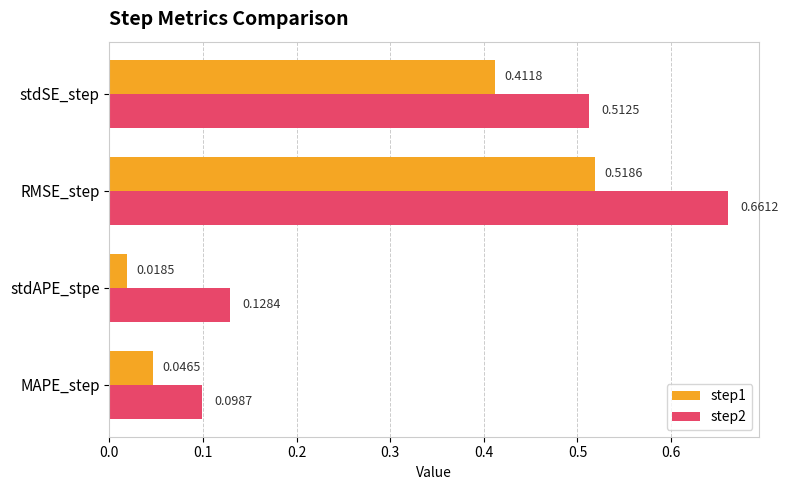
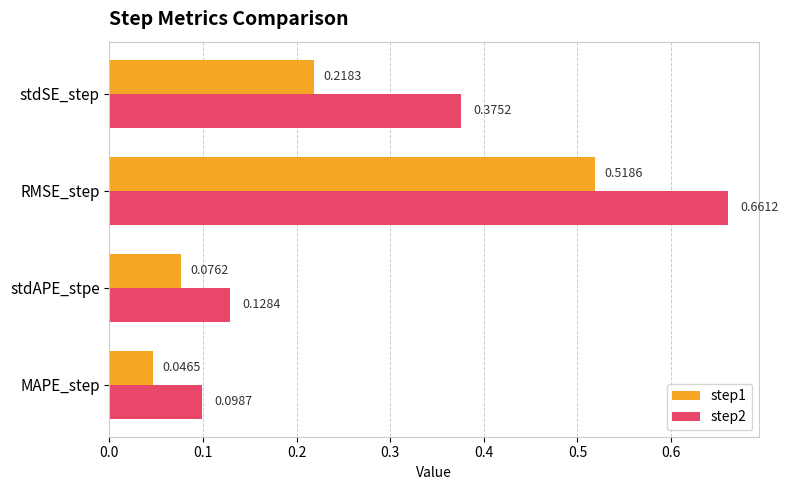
step1, stdSE_step: 0.4118 -> 0.2183
step2, stdSE_step: 0.5125 -> 0.3752
step1, stdAPE_stpe: 0.0185 -> 0.0762
